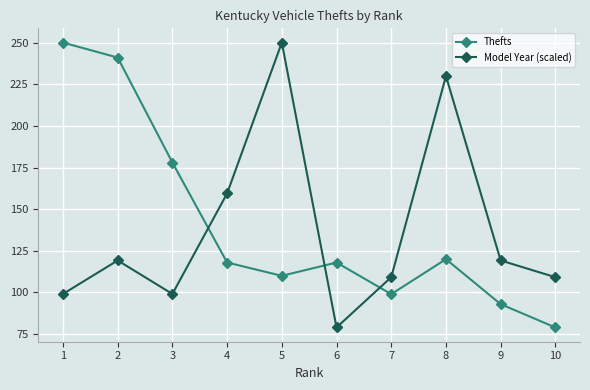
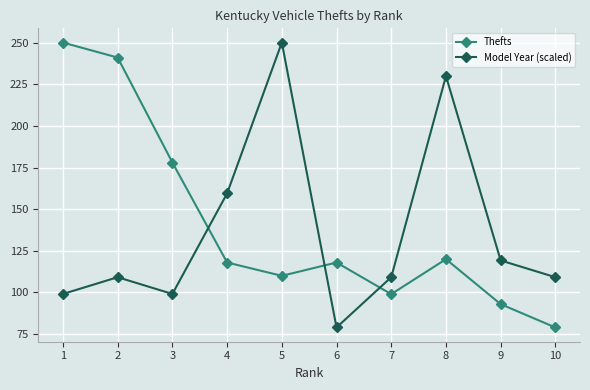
Model Year (scaled), 2: 119 -> 109
